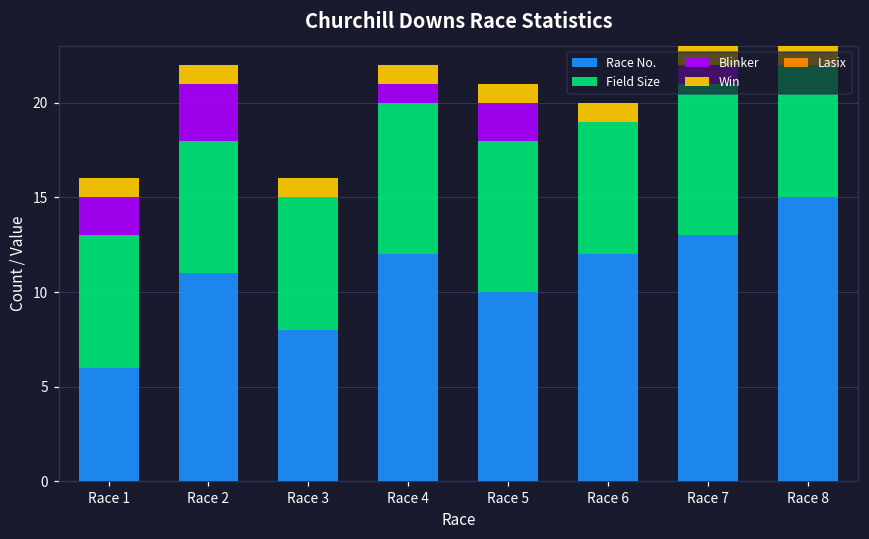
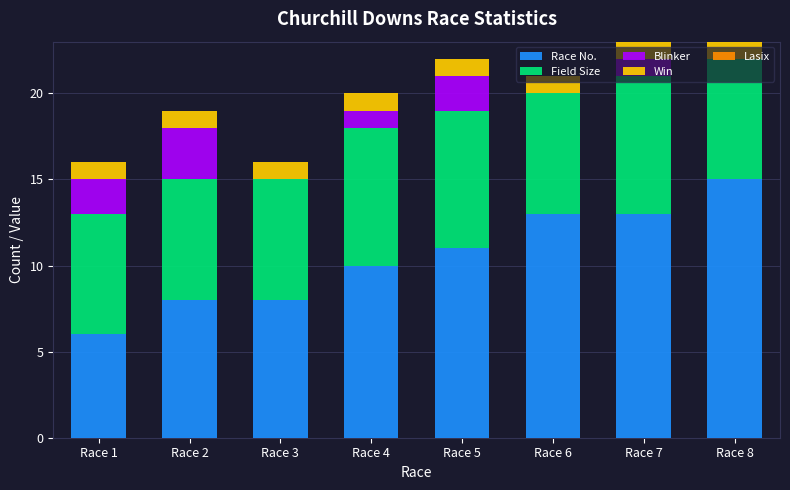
Race No., Race 2: 11 -> 8
Race No., Race 4: 12 -> 10
Race No., Race 5: 10 -> 11
Race No., Race 6: 12 -> 13
